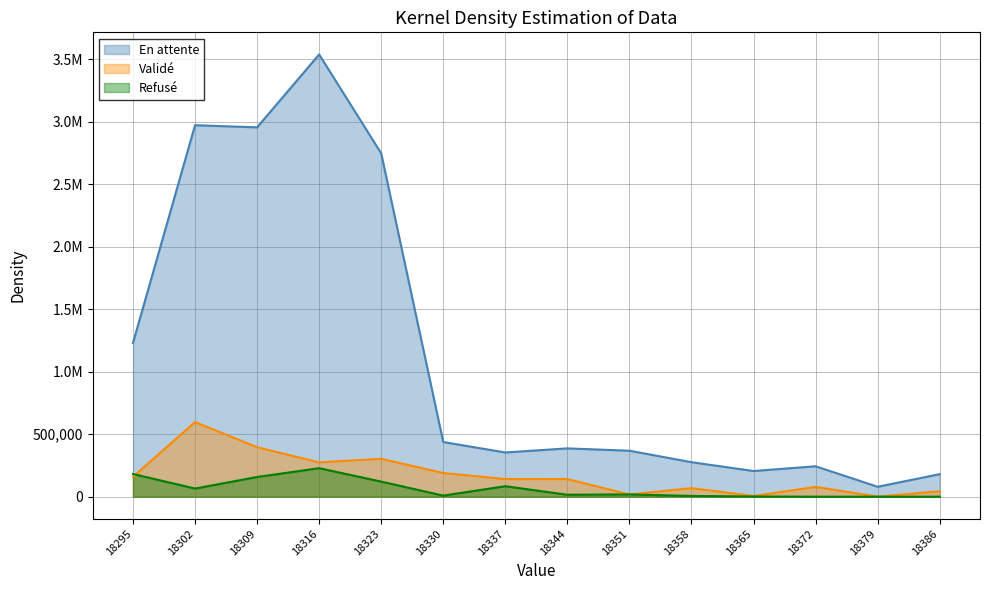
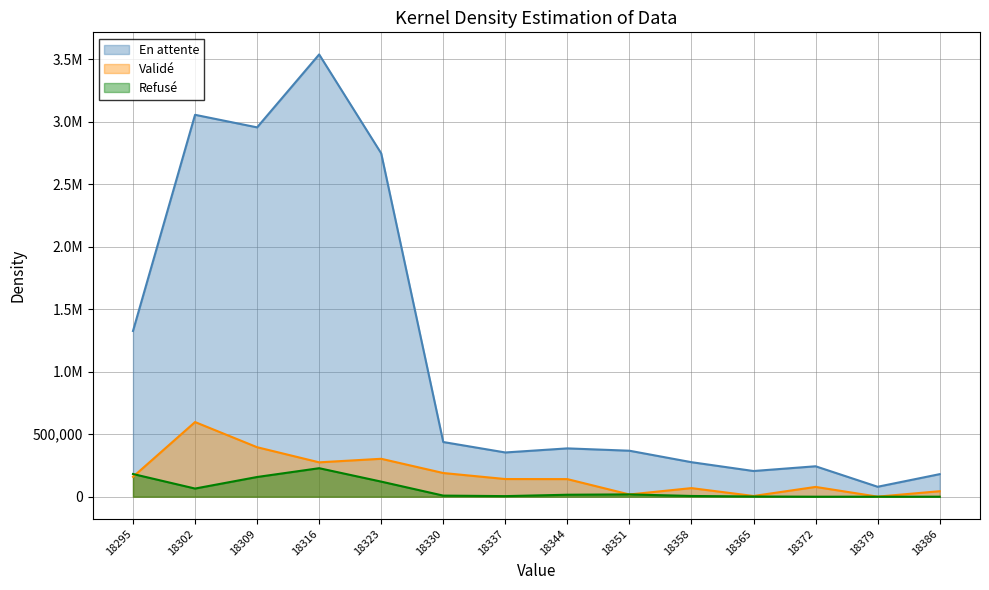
En attente, 18295: 1,230,000 -> 1,330,000
En attente, 18302: 2,970,000 -> 3,060,000
Refusé, 18337: 80,000 -> 0
